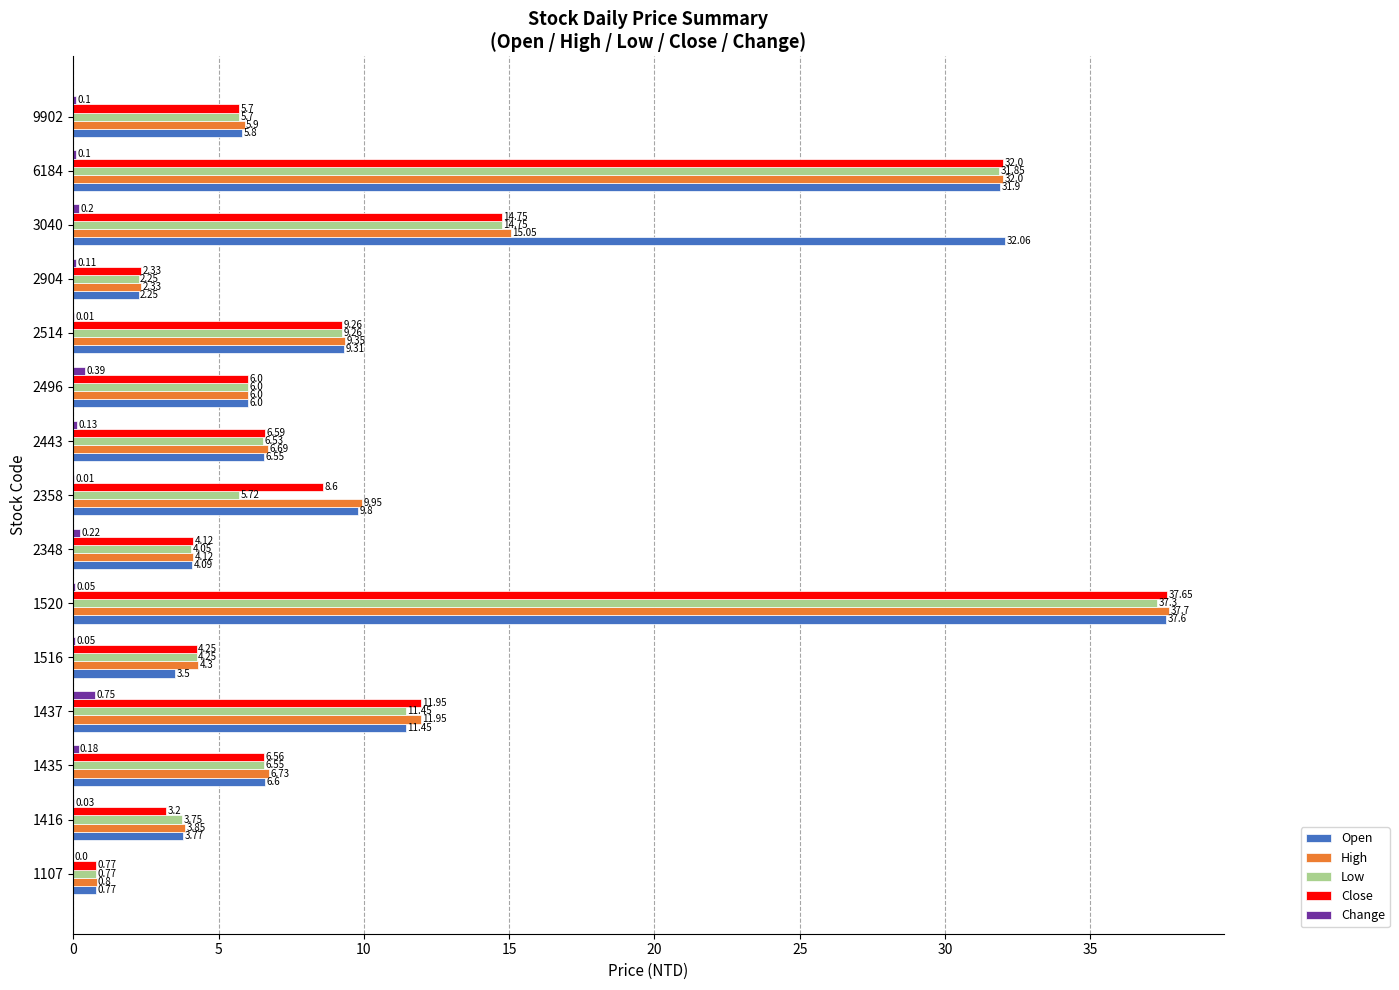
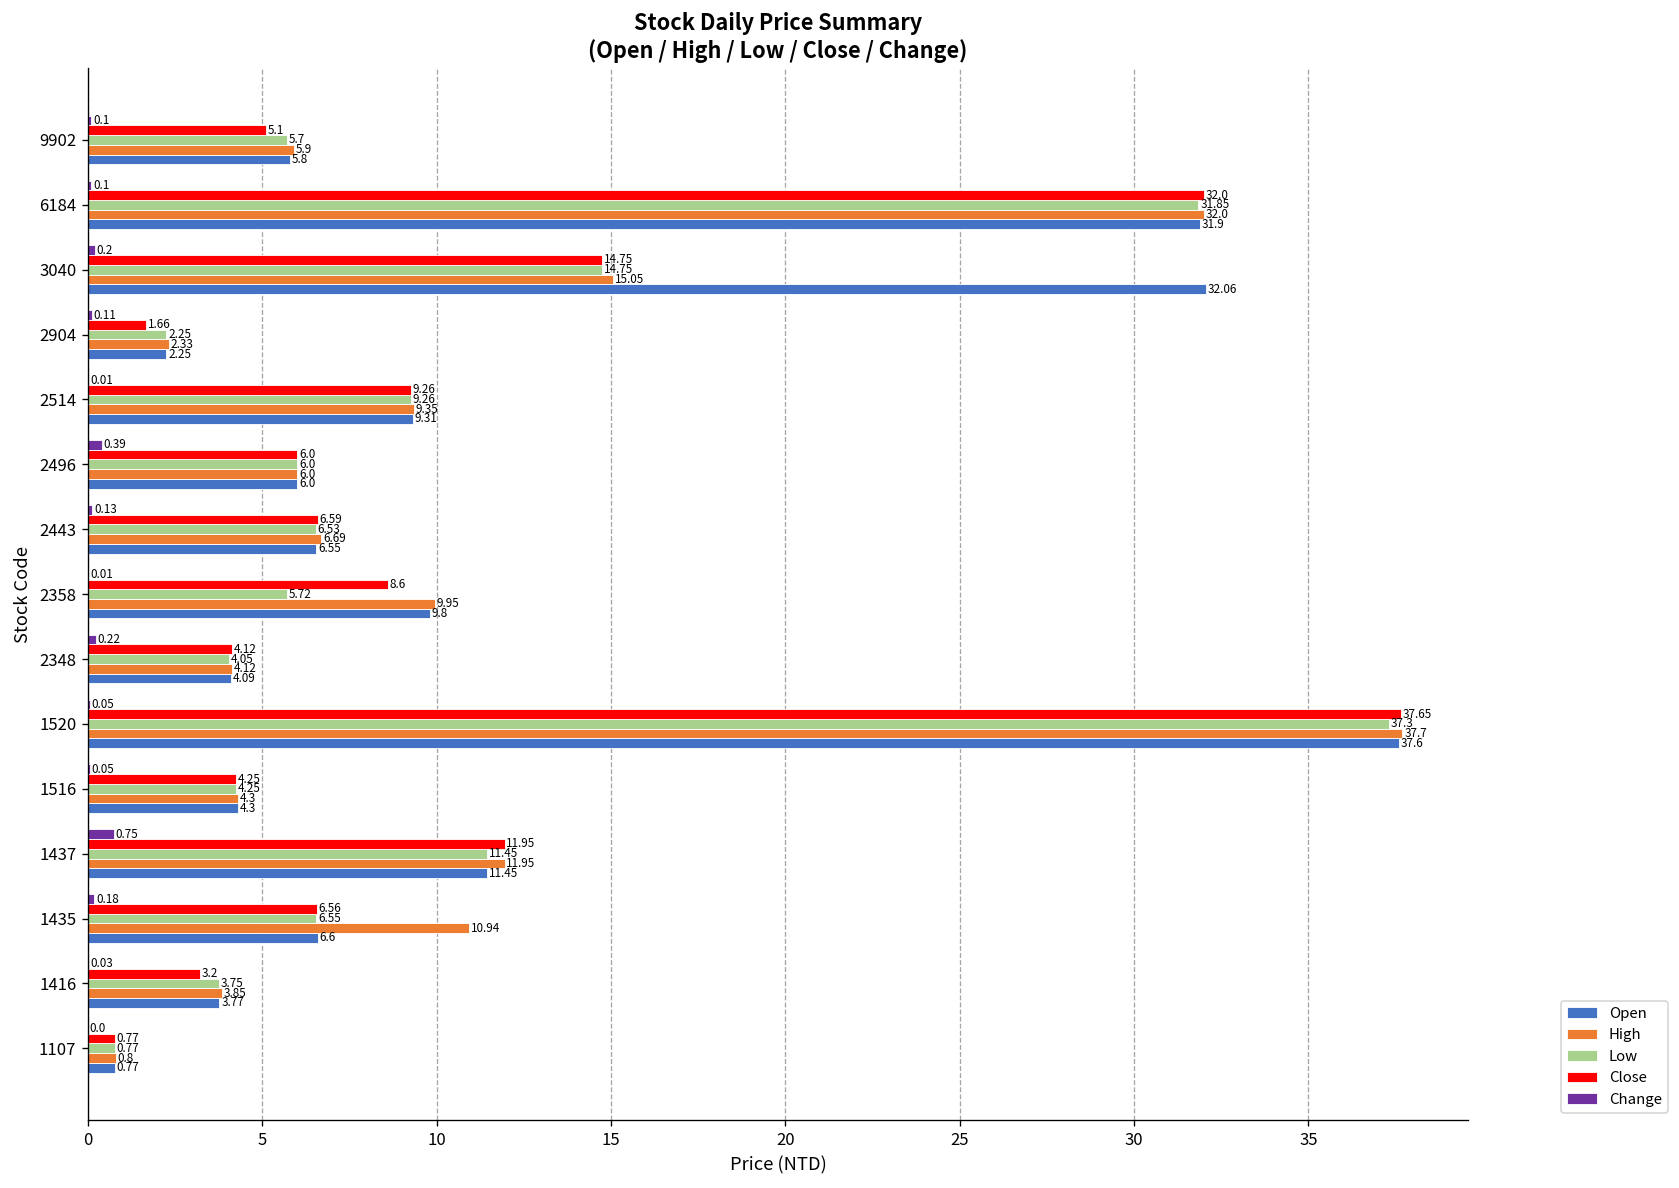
Close, 9902: 5.7 -> 5.1
Close, 2904: 2.33 -> 1.66
Open, 1516: 3.5 -> 4.3
High, 1435: 6.73 -> 10.94
